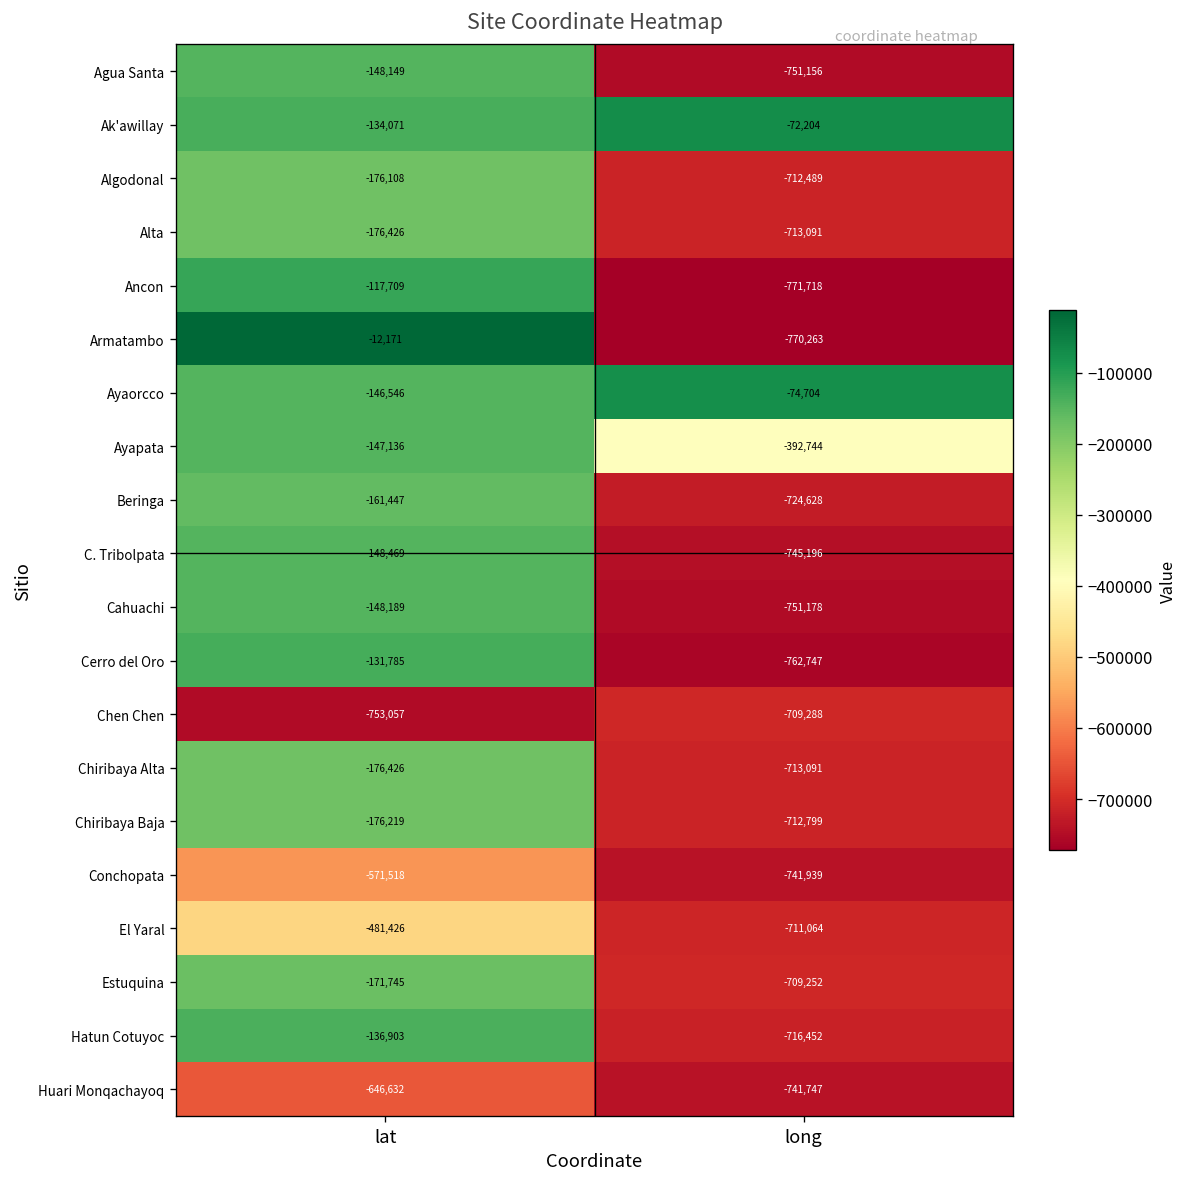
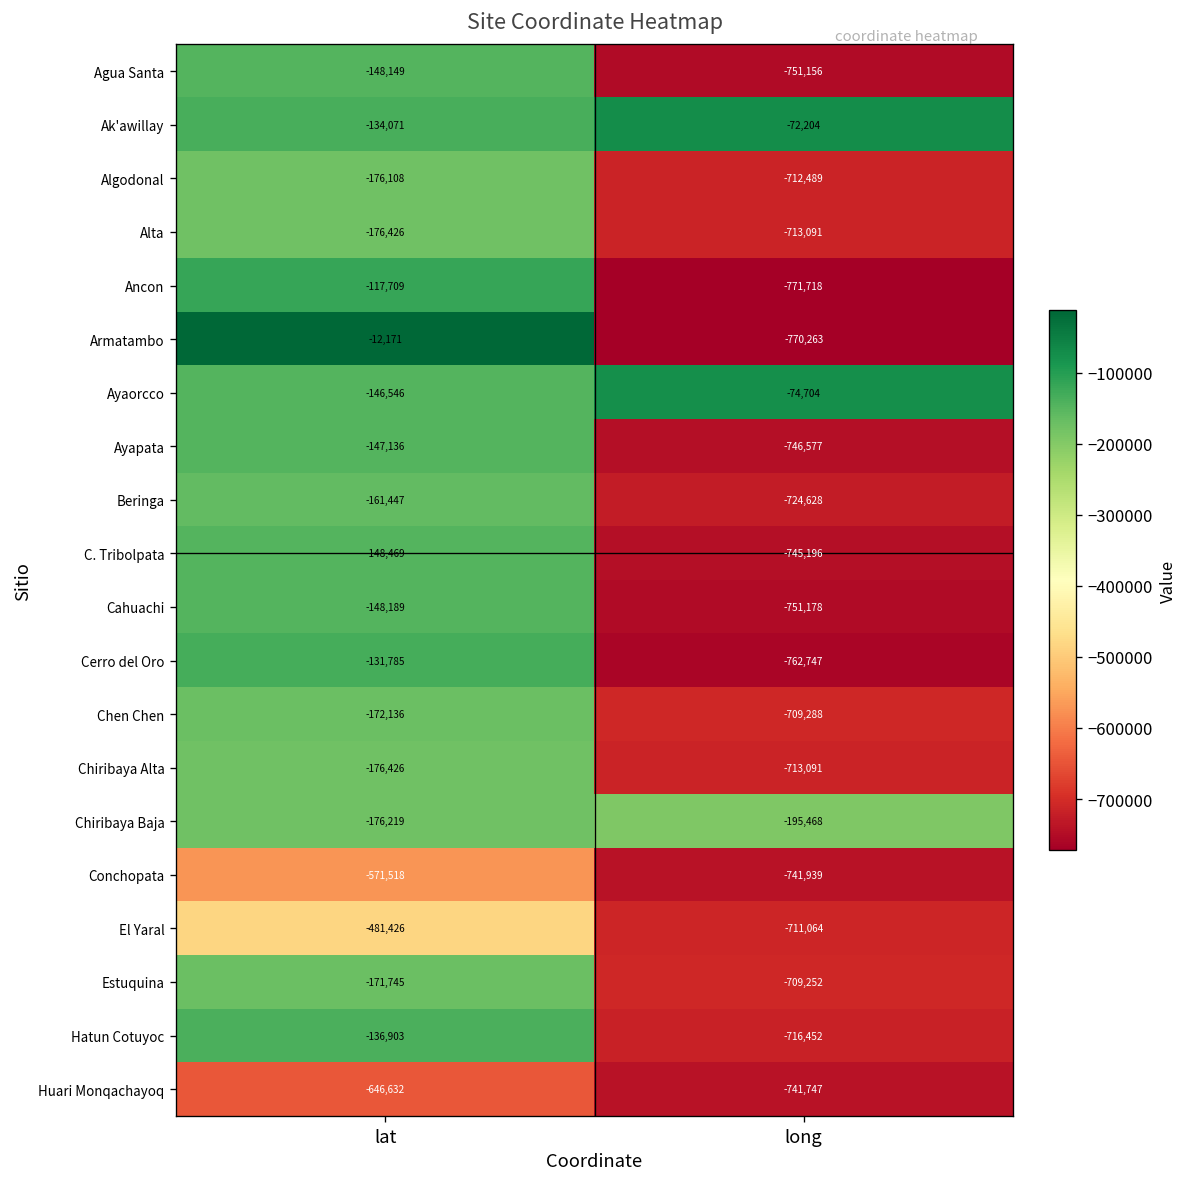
Ayapata, long: -392,744 -> -746,577
Chen Chen, lat: -753,057 -> -172,136
Chiribaya Baja, long: -712,799 -> -195,468
